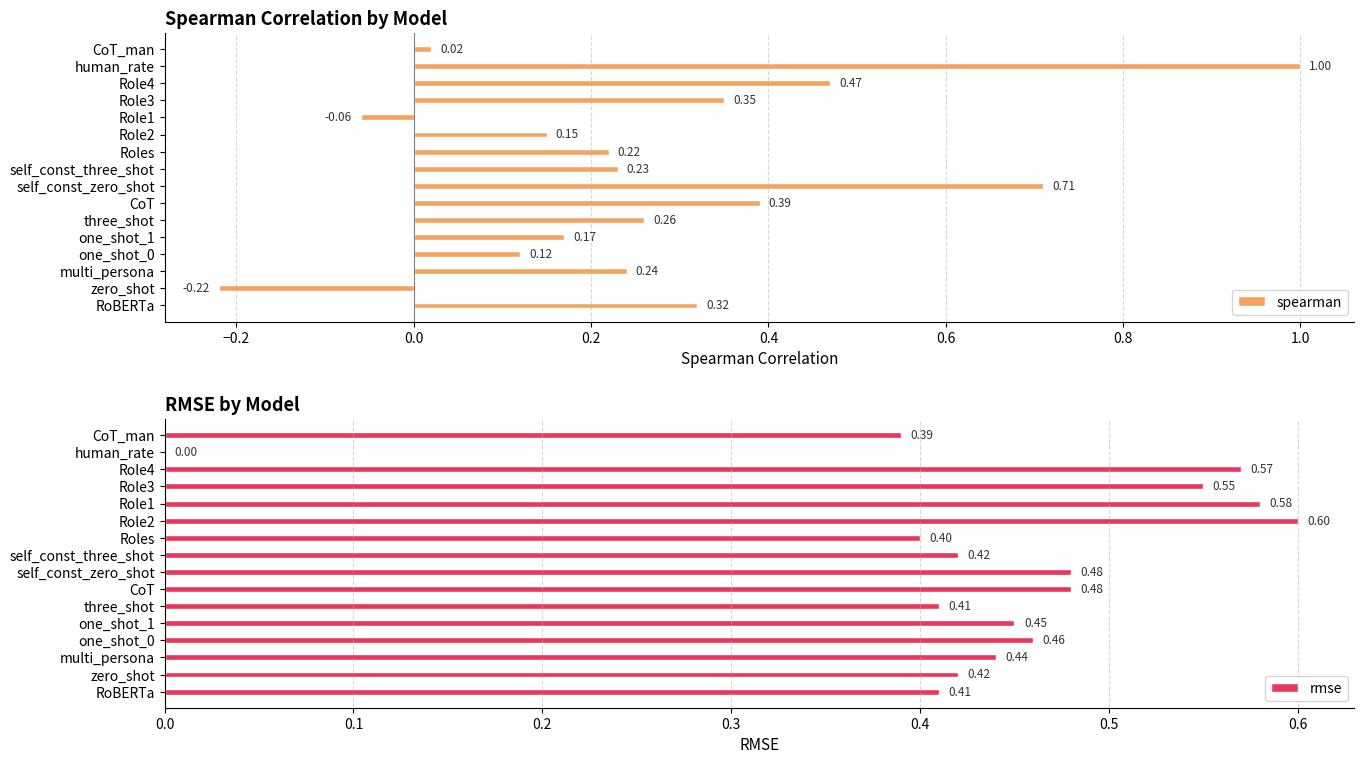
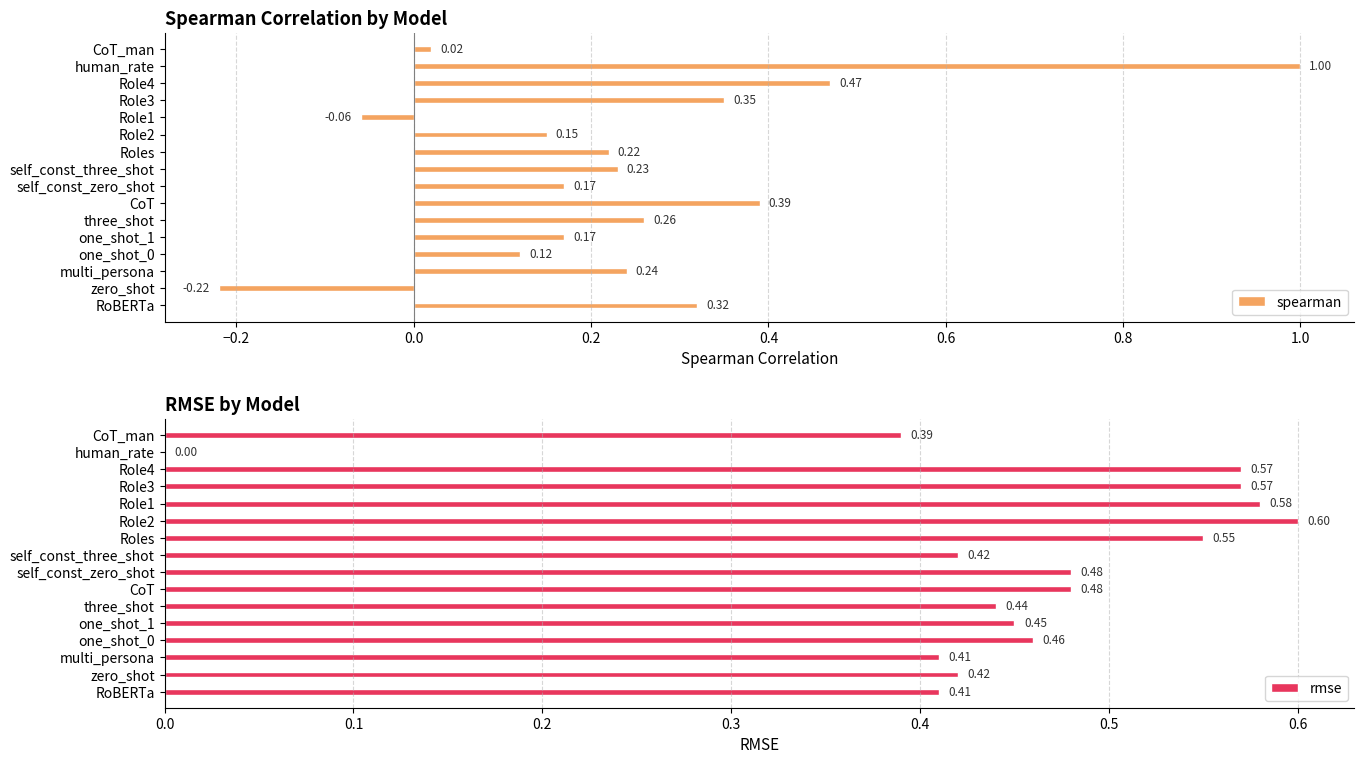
Spearman Correlation by Model, self_const_zero_shot: 0.71 -> 0.17
RMSE by Model, Role3: 0.55 -> 0.57
RMSE by Model, Roles: 0.40 -> 0.55
RMSE by Model, three_shot: 0.41 -> 0.44
RMSE by Model, multi_persona: 0.44 -> 0.41
